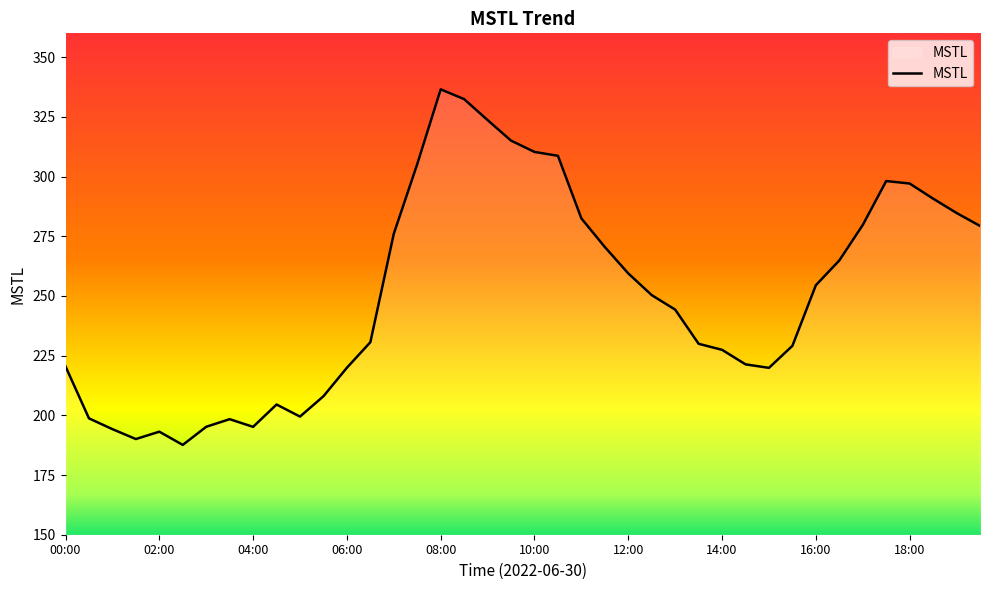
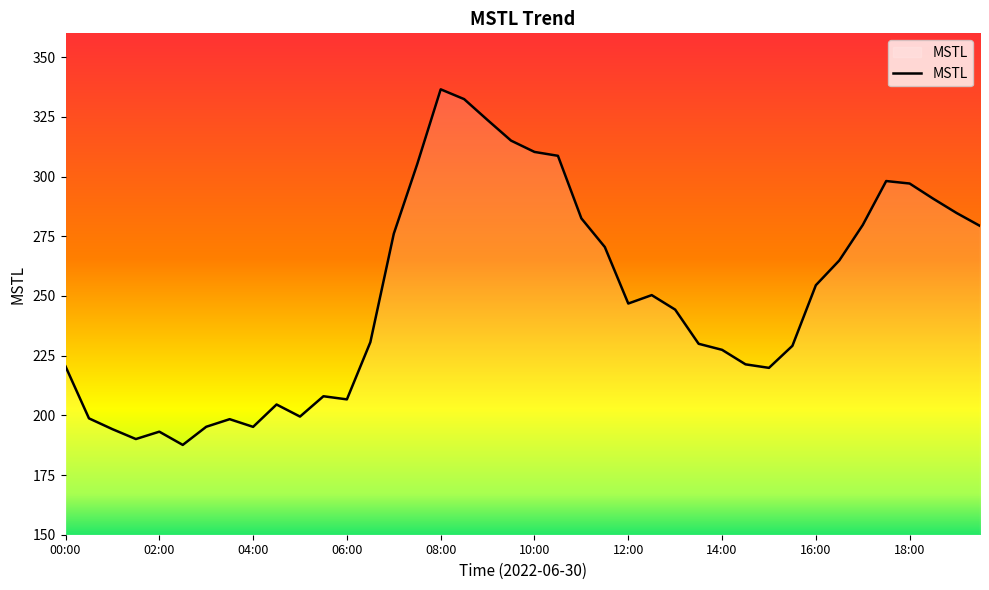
06:00: 220 -> 207
12:00: 259 -> 247
